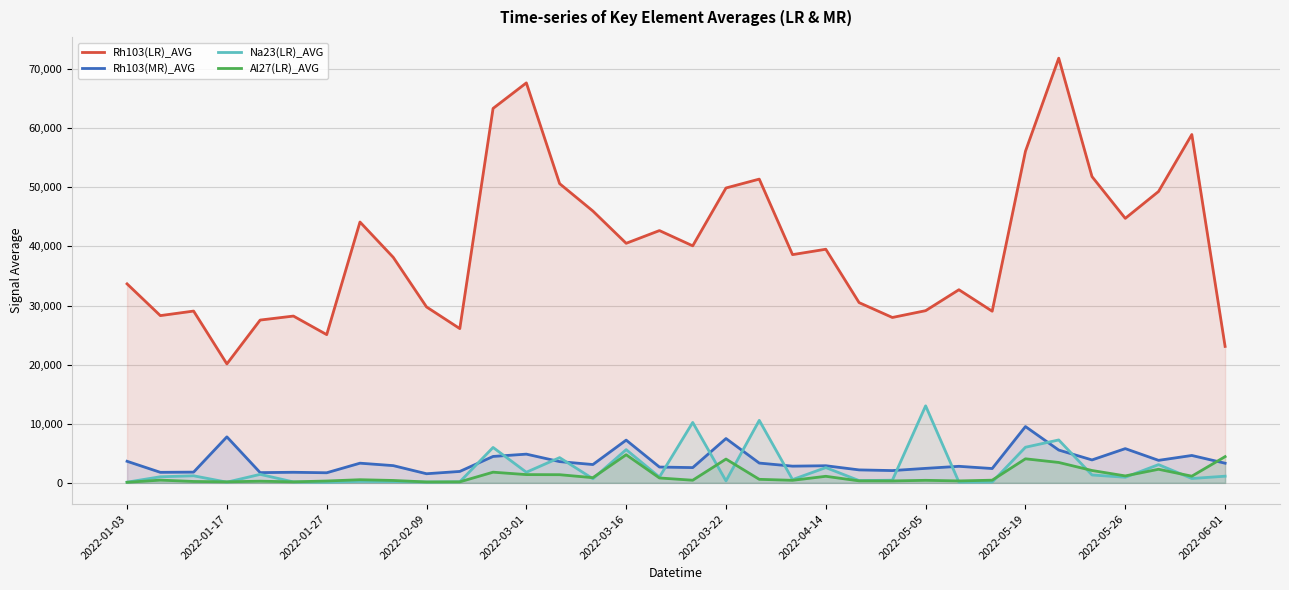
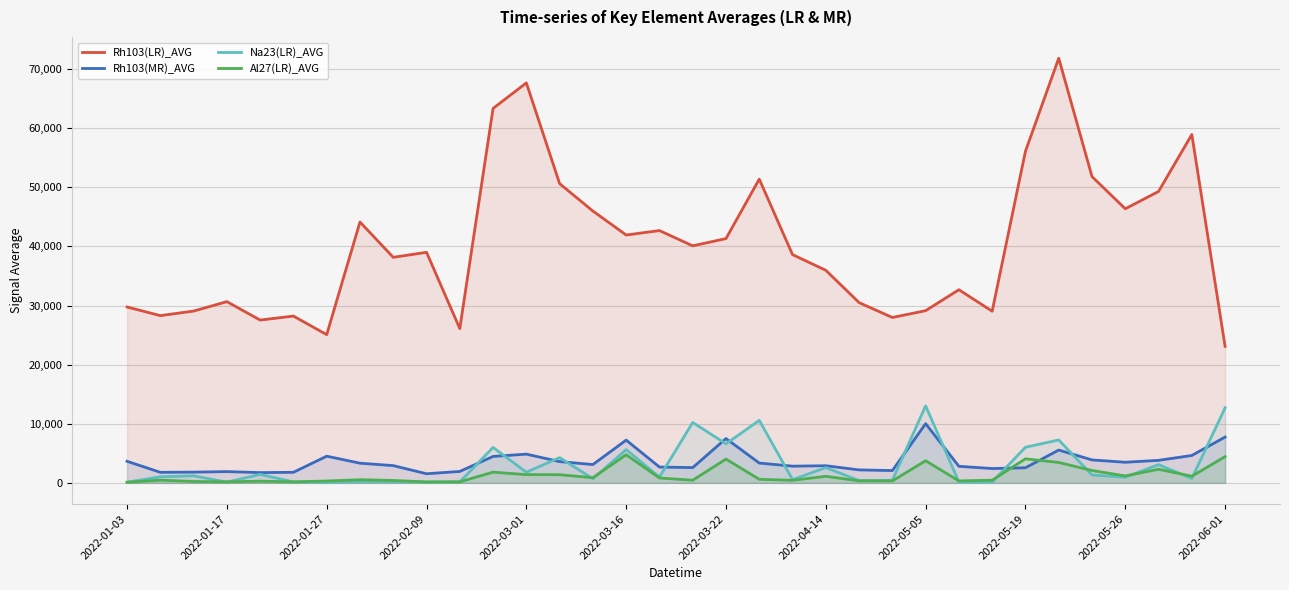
Rh103(LR)_AVG, 2022-01-03: 34,000 -> 30,000
Rh103(LR)_AVG, 2022-01-17: 20,000 -> 31,000
Rh103(MR)_AVG, 2022-01-17: 8,000 -> 2,000
Rh103(MR)_AVG, 2022-01-27: 2,000 -> 5,000
Rh103(LR)_AVG, 2022-02-09: 30,000 -> 39,000
Rh103(LR)_AVG, 2022-03-16: 41,000 -> 42,000
Rh103(LR)_AVG, 2022-03-22: 50,000 -> 41,000
Na23(LR)_AVG, 2022-03-22: 0 -> 7,000
Rh103(LR)_AVG, 2022-04-14: 40,000 -> 36,000
Rh103(MR)_AVG, 2022-05-05: 2,000 -> 10,000
Al27(LR)_AVG, 2022-05-05: 0 -> 4,000
Rh103(MR)_AVG, 2022-05-19: 10,000 -> 3,000
Rh103(LR)_AVG, 2022-05-26: 45,000 -> 46,000
Rh103(MR)_AVG, 2022-05-26: 6,000 -> 3,000
Rh103(MR)_AVG, 2022-06-01: 3,000 -> 8,000
Na23(LR)_AVG, 2022-06-01: 1,000 -> 13,000
